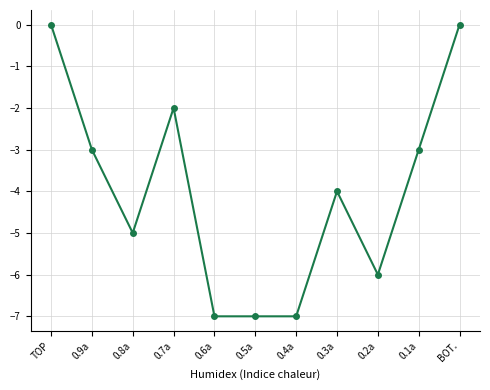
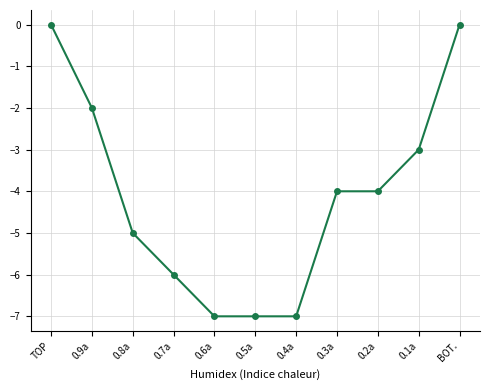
0.9a: -3 -> -2
0.7a: -2 -> -6
0.2a: -6 -> -4
